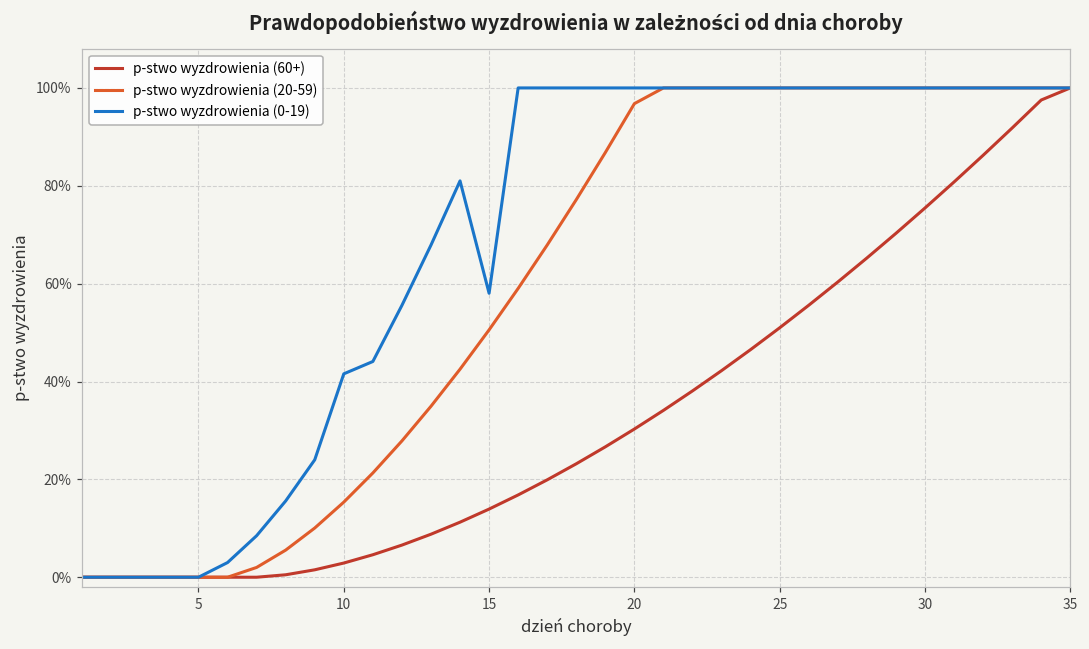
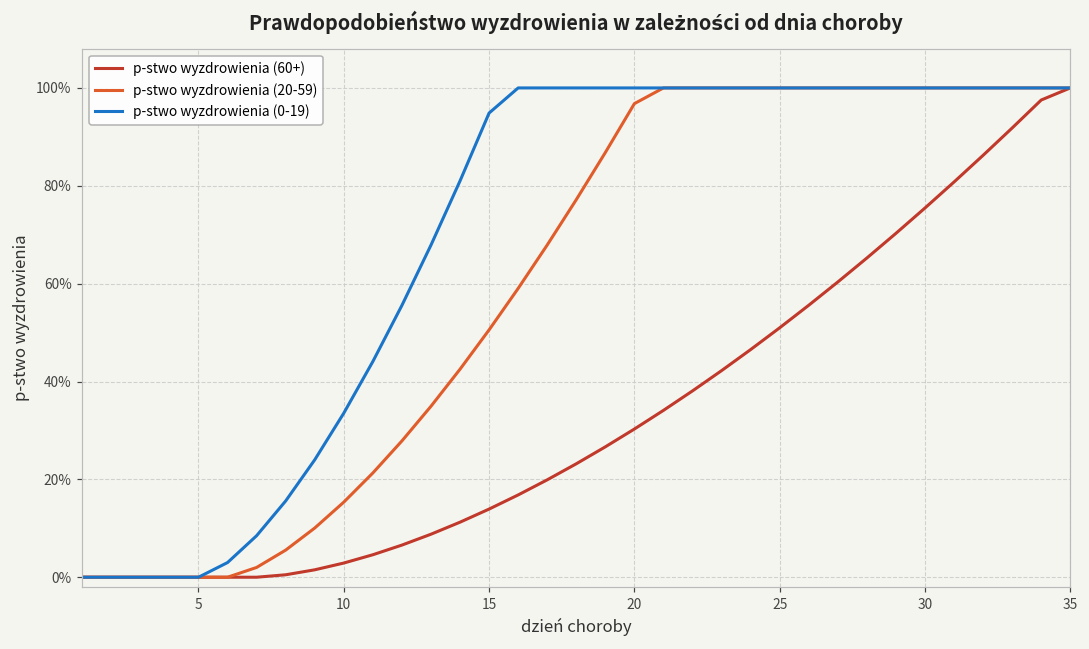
p-stwo wyzdrowienia (0-19), 10: 42% -> 34%
p-stwo wyzdrowienia (0-19), 15: 58% -> 95%
